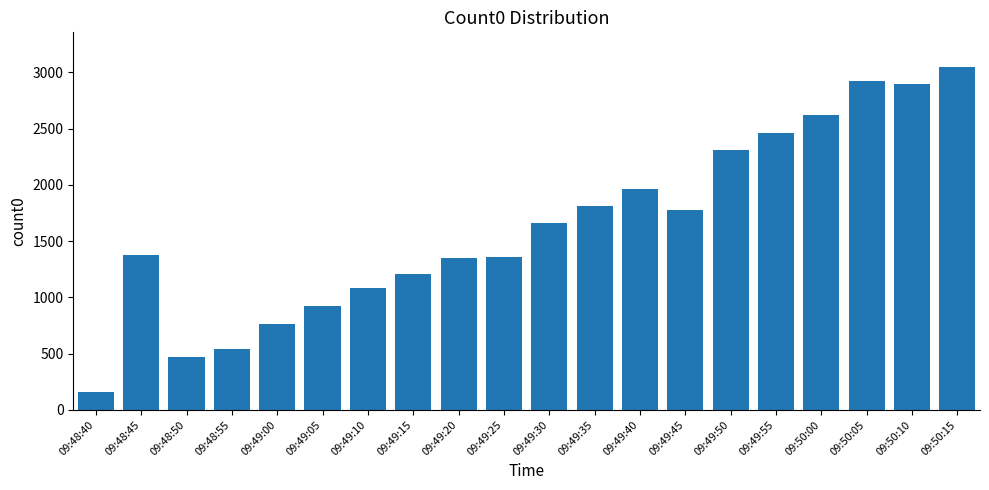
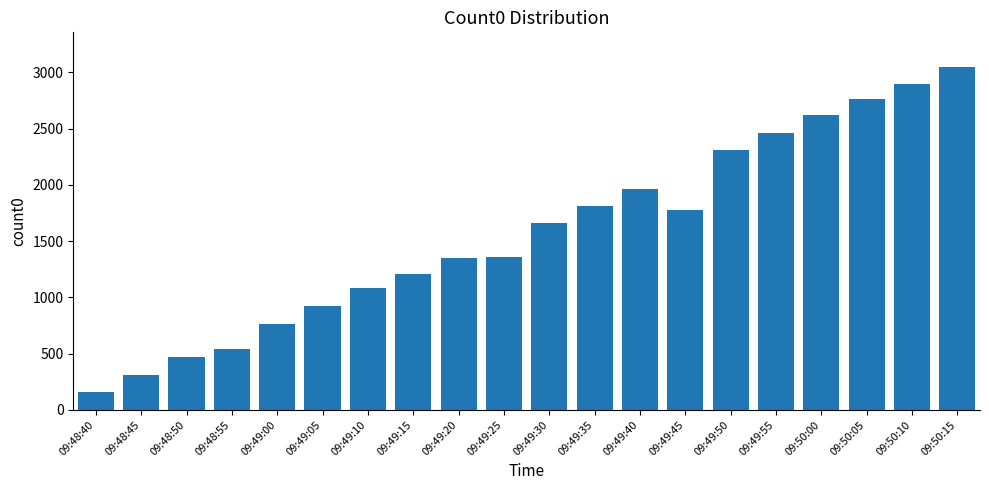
09:48:45: 1380 -> 310
09:50:05: 2930 -> 2760
